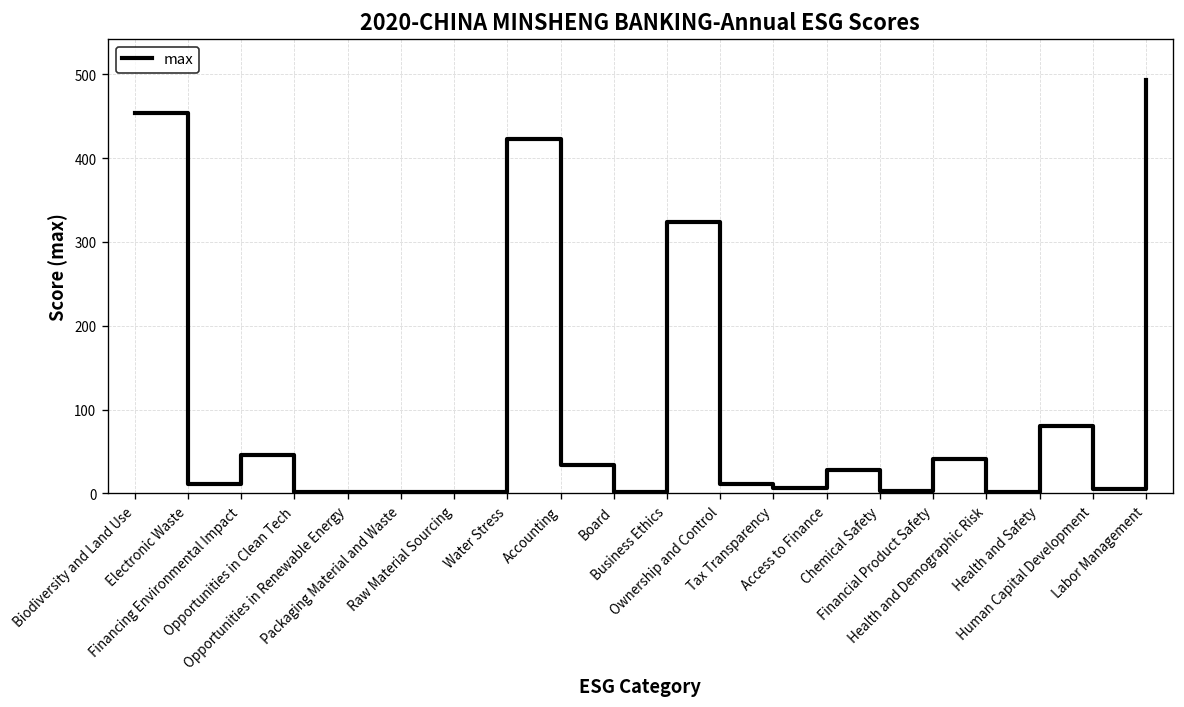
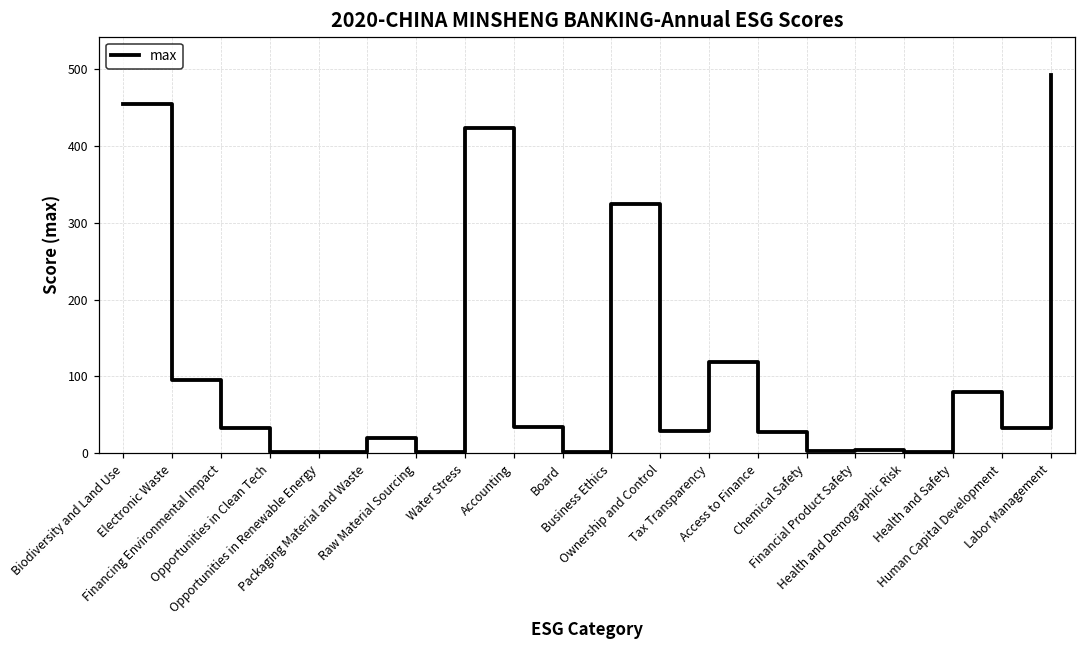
Electronic Waste: 10 -> 100
Financing Environmental Impact: 50 -> 30
Packaging Material and Waste: 0 -> 20
Ownership and Control: 10 -> 30
Tax Transparency: 10 -> 120
Financial Product Safety: 40 -> 0
Human Capital Development: 10 -> 30
